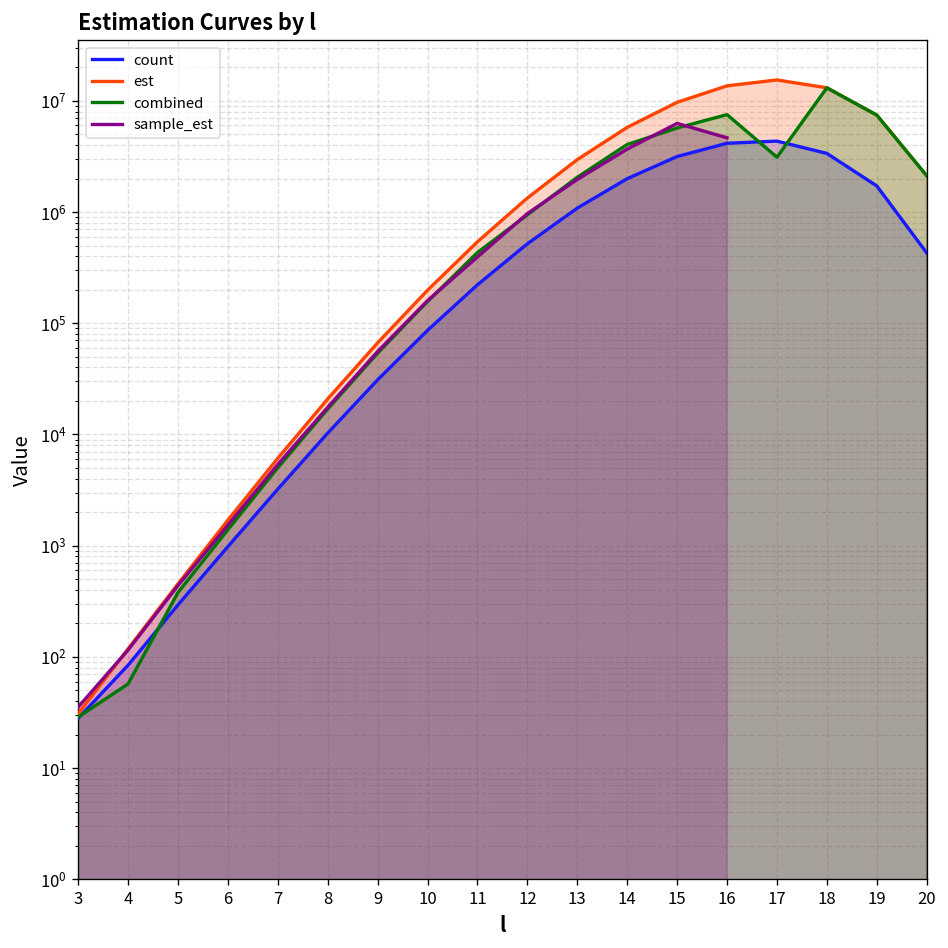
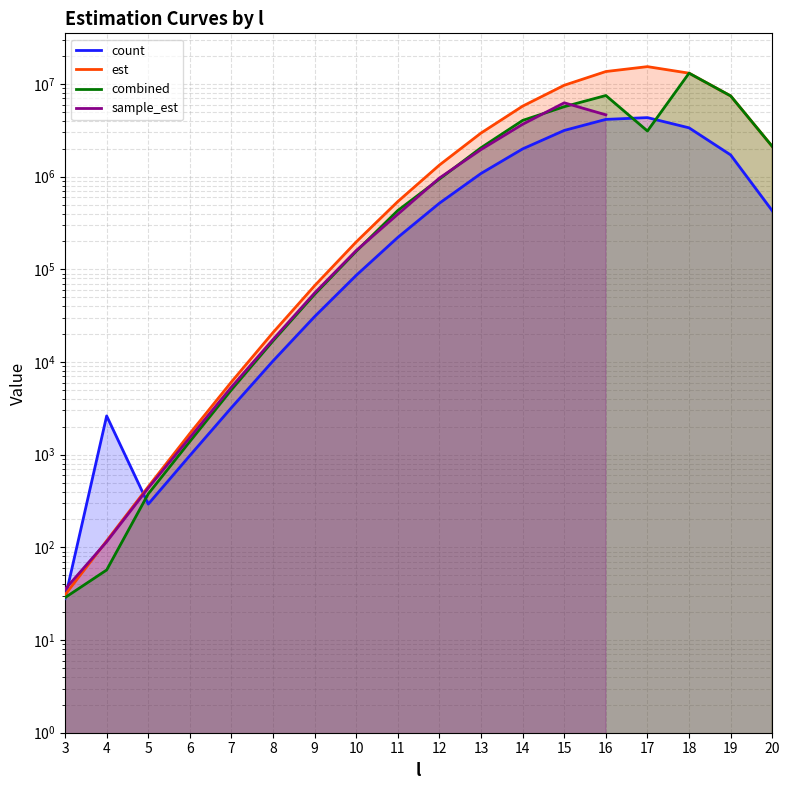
count, 4: 80 -> 2600
